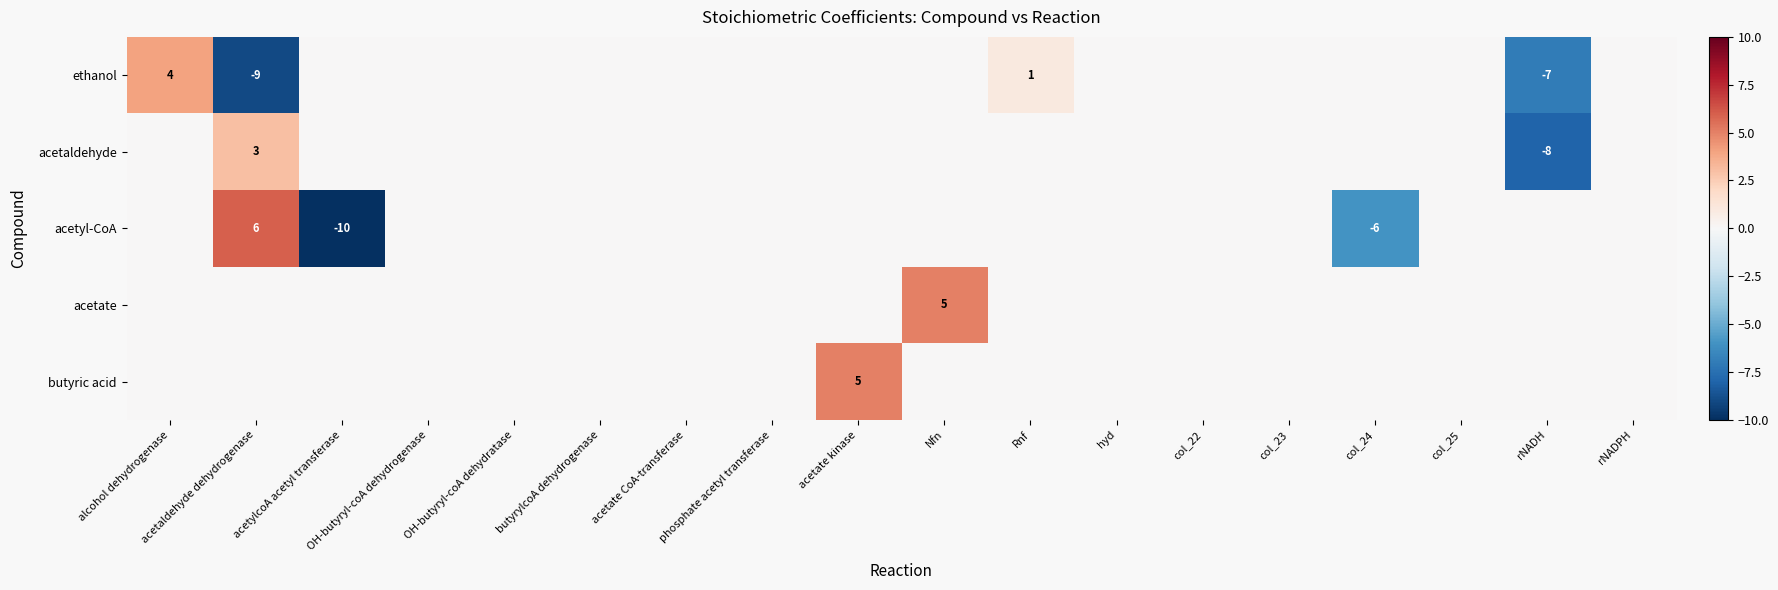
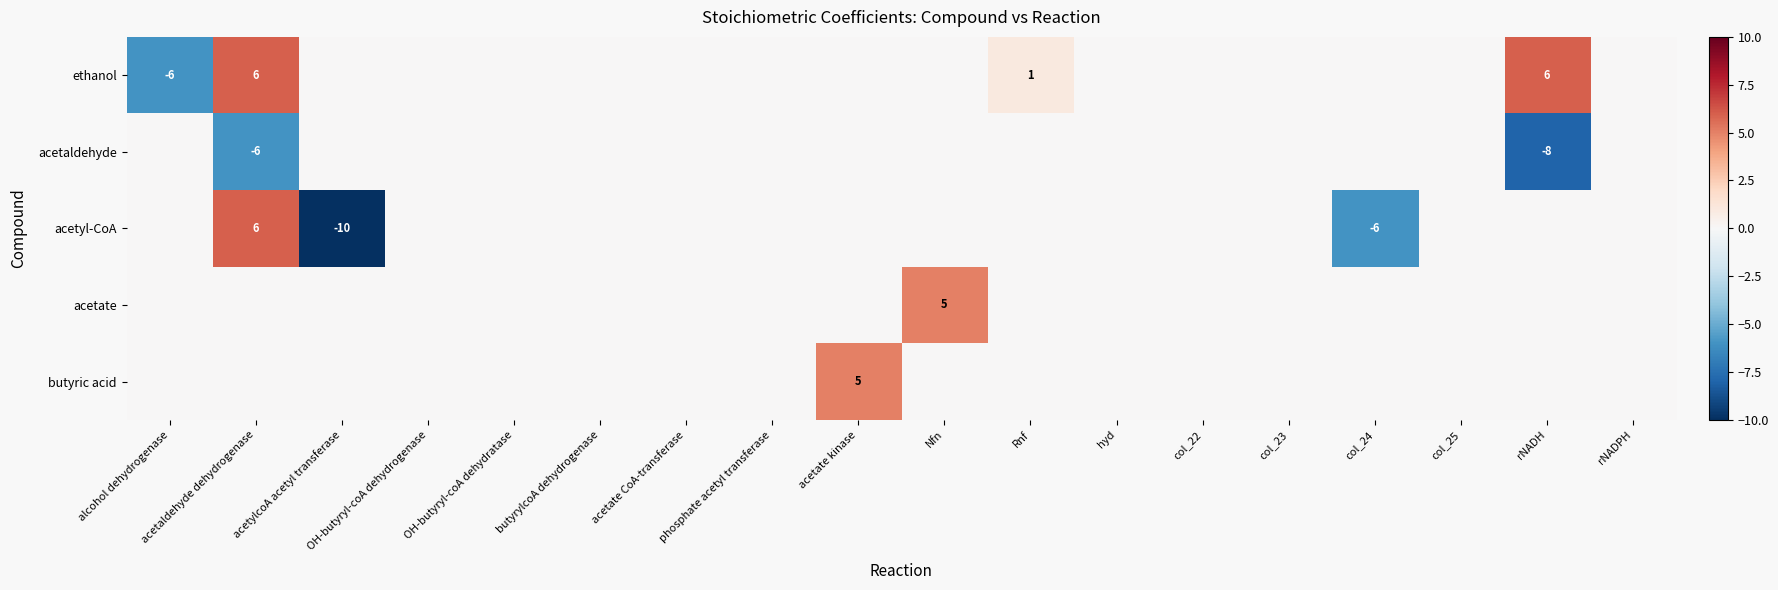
ethanol, alcohol dehydrogenase: 4 -> -6
ethanol, acetaldehyde dehydrogenase: -9 -> 6
ethanol, rNADH: -7 -> 6
acetaldehyde, acetaldehyde dehydrogenase: 3 -> -6
